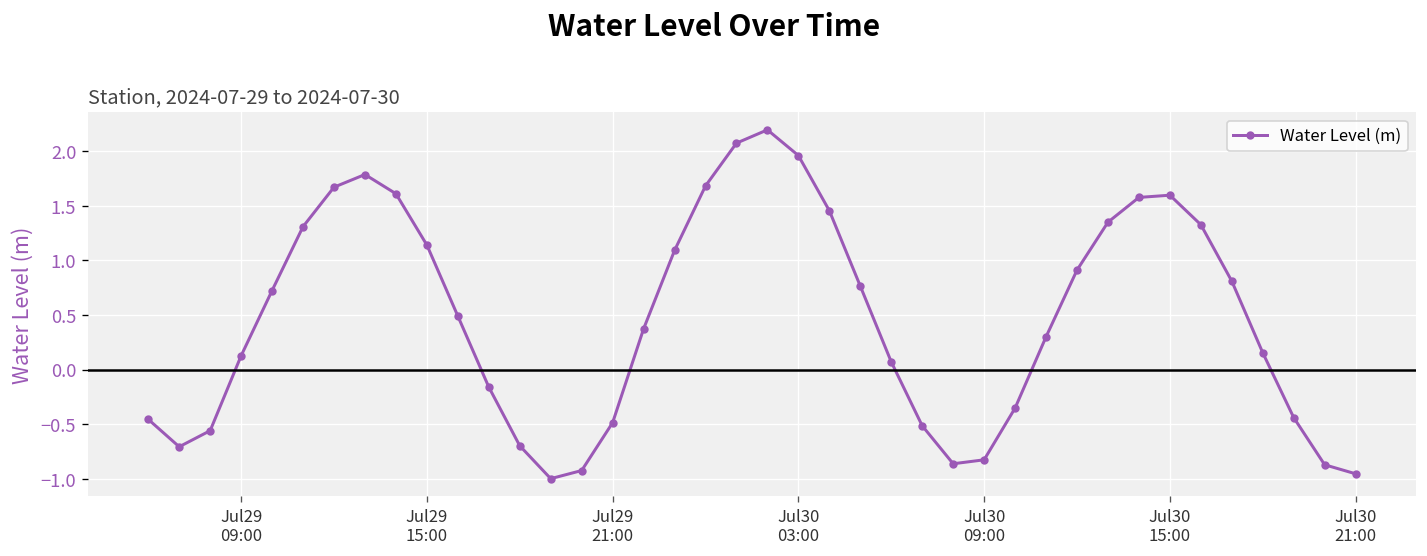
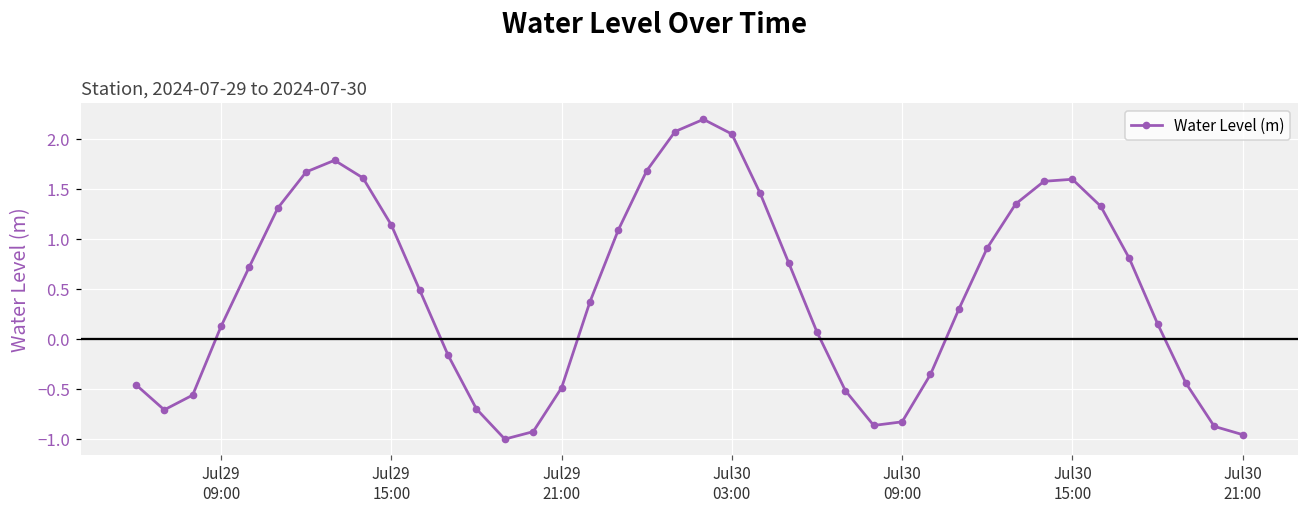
Jul30 03:00: 1.96 -> 2.05
